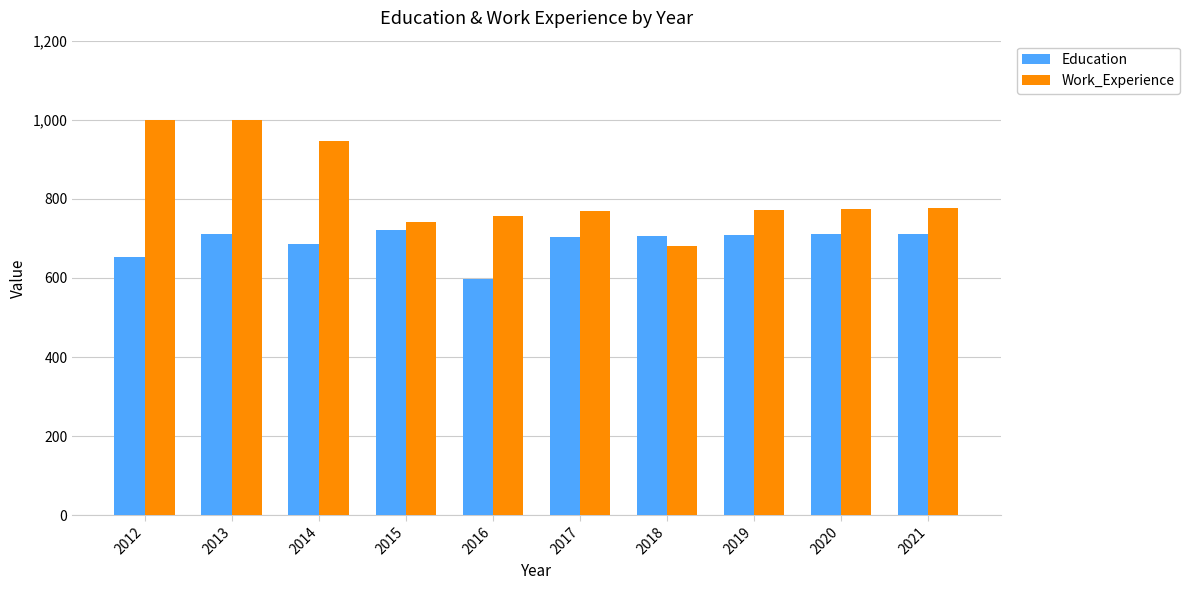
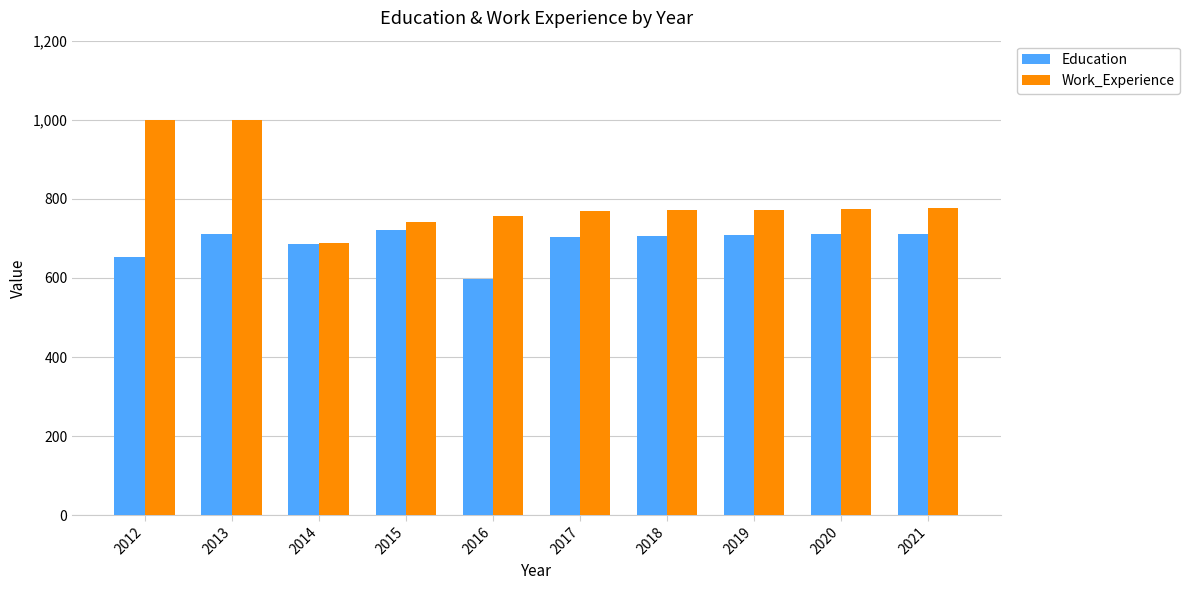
Work_Experience, 2014: 950 -> 690
Work_Experience, 2018: 680 -> 770
